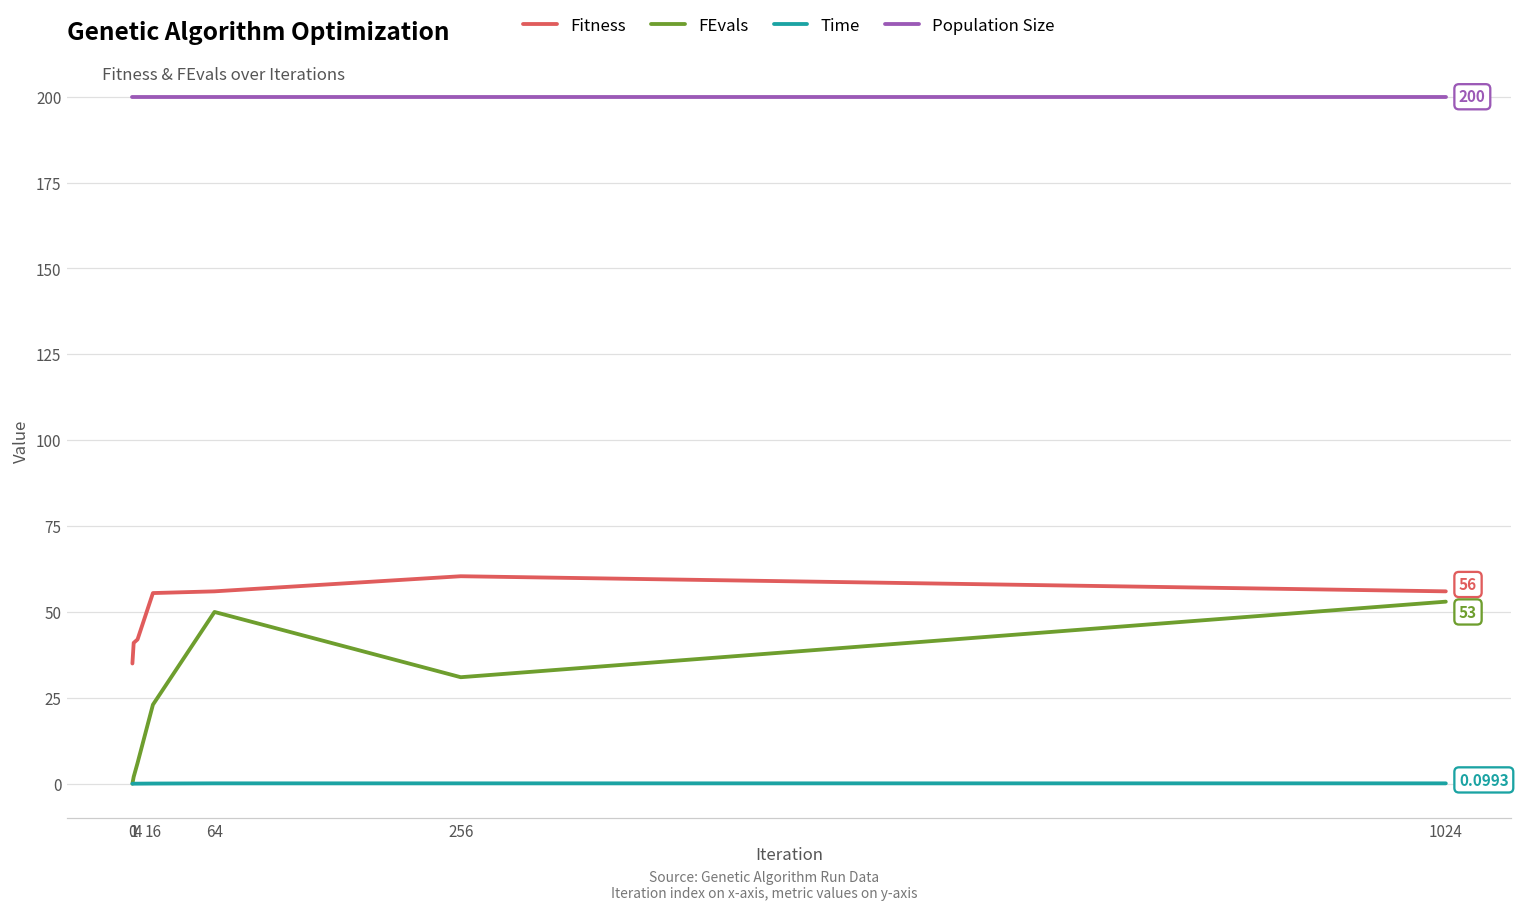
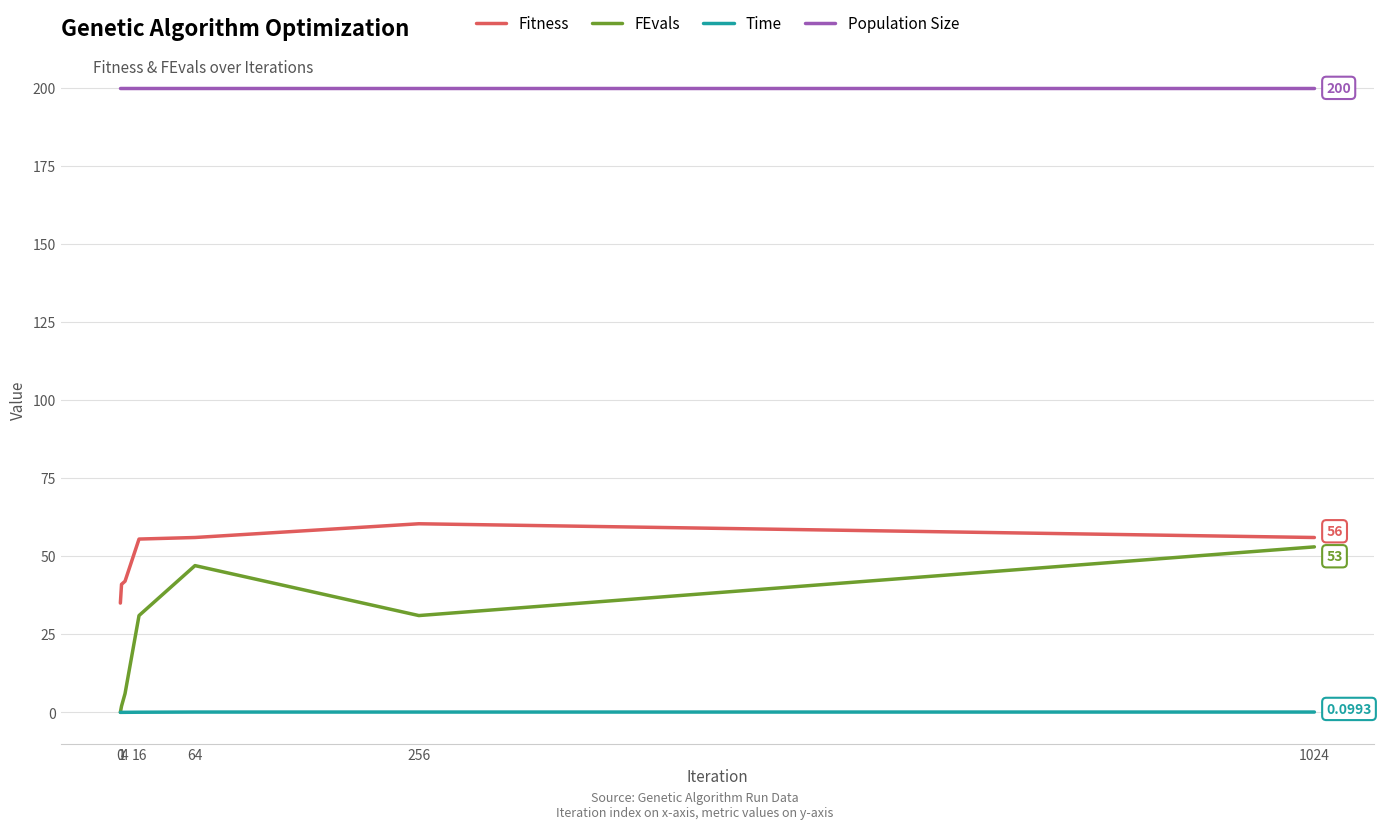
FEvals, 16: 23 -> 31
FEvals, 64: 50 -> 47
